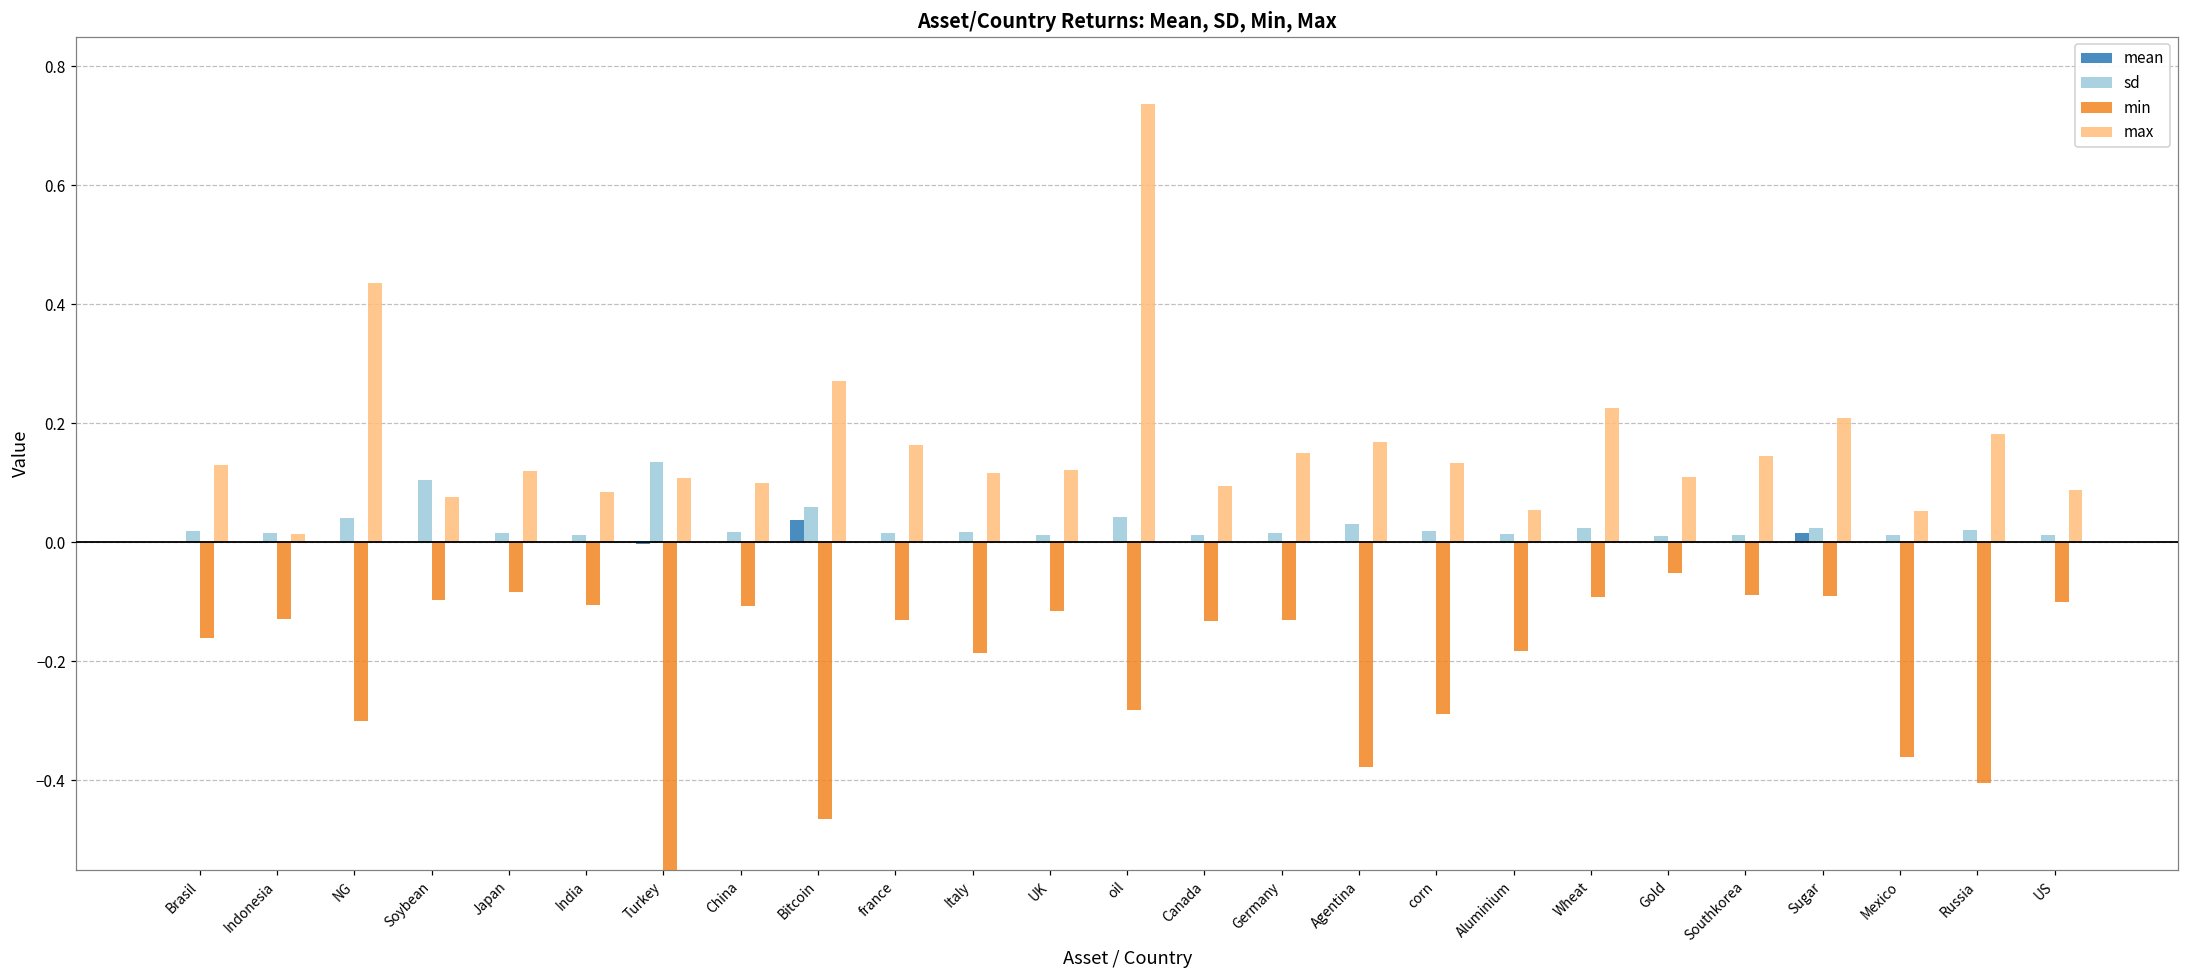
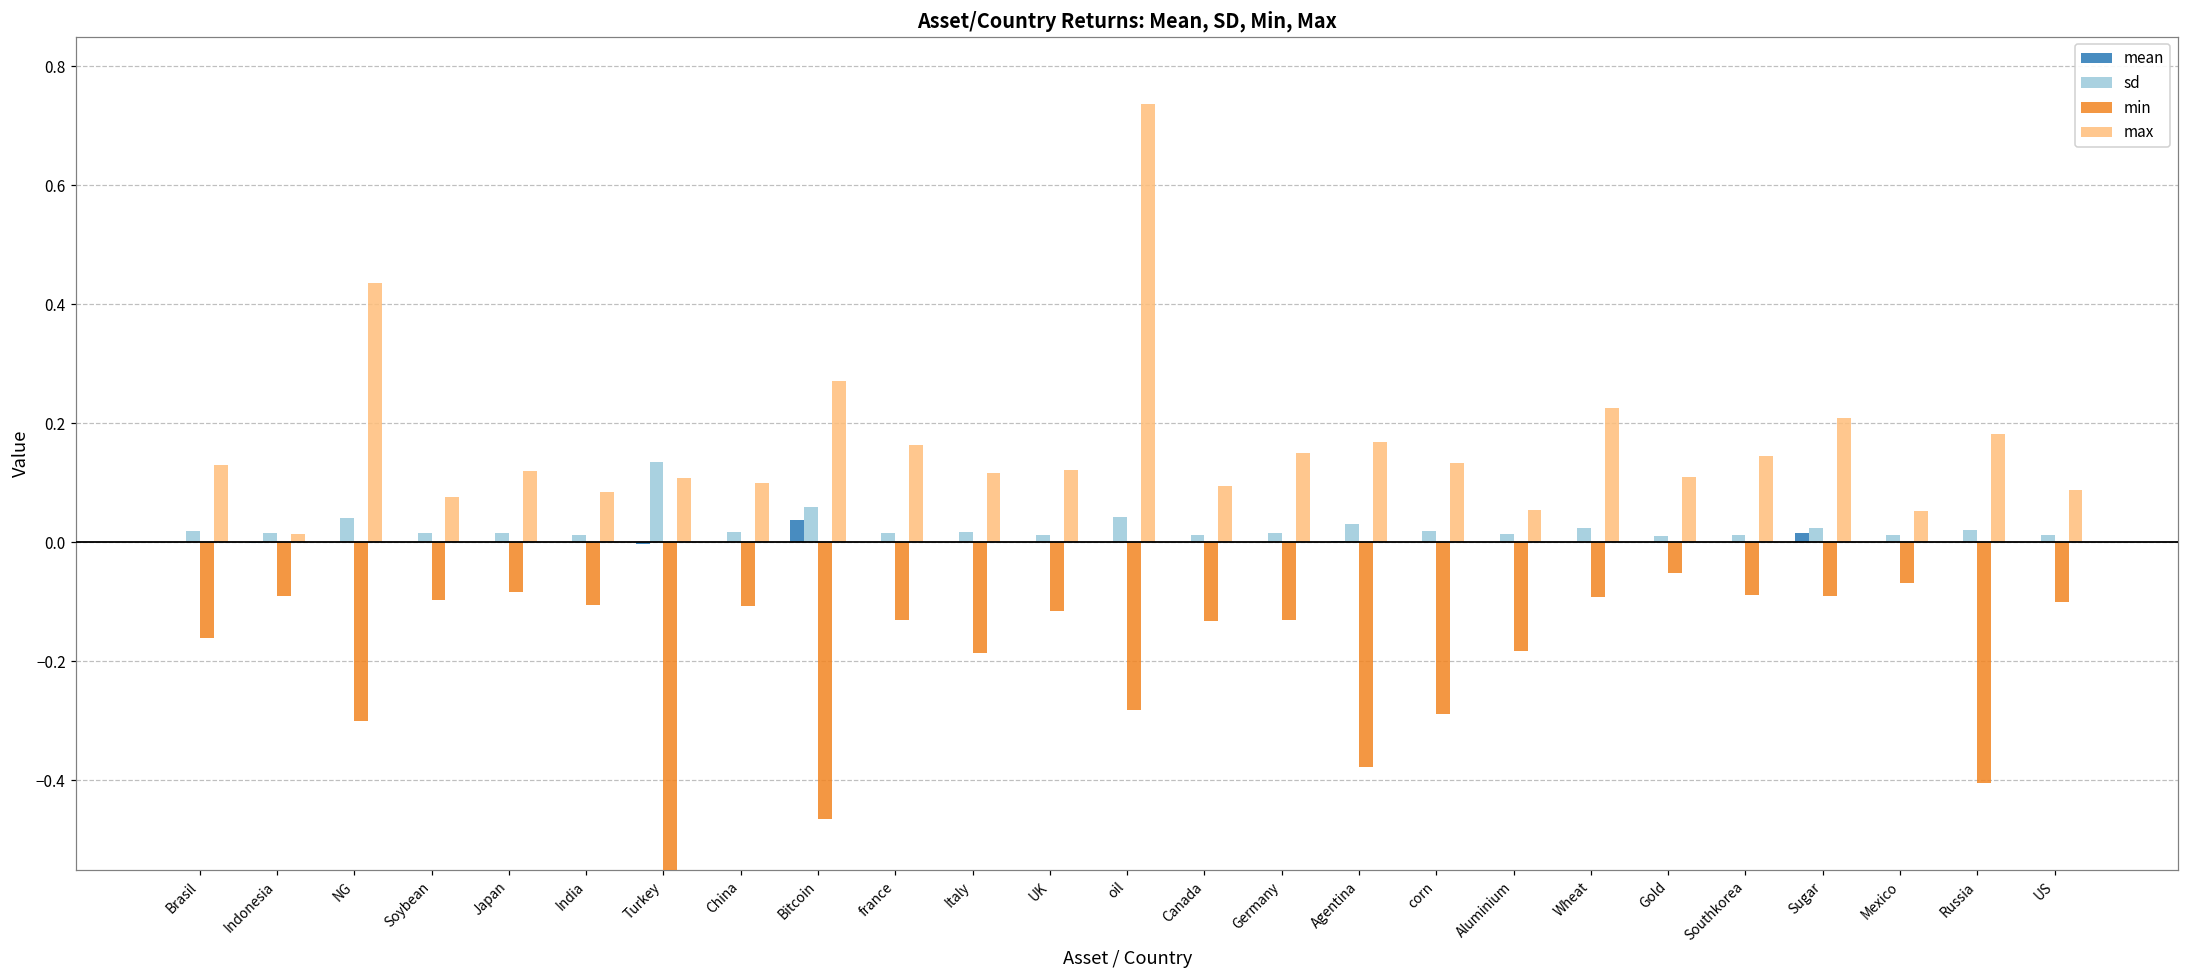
min, Indonesia: -0.13 -> -0.09
sd, Soybean: 0.11 -> 0.02
min, Mexico: -0.36 -> -0.07
